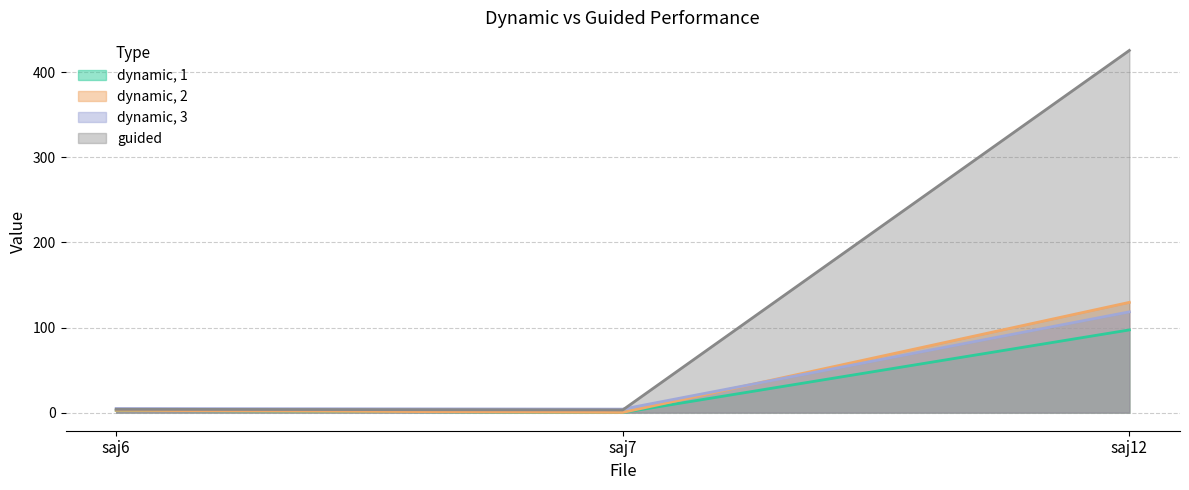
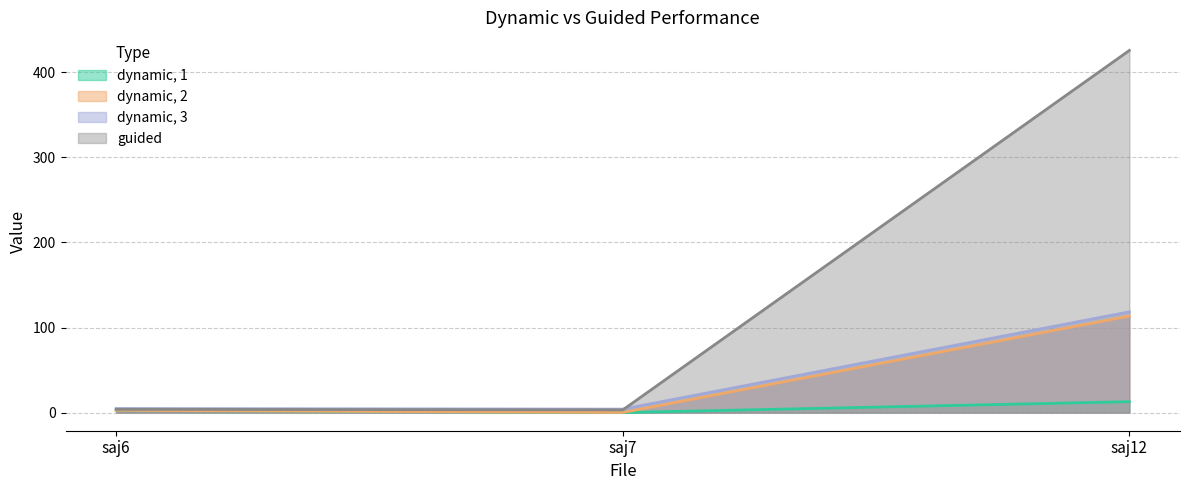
dynamic, 1, saj12: 100 -> 10
dynamic, 2, saj12: 130 -> 110
